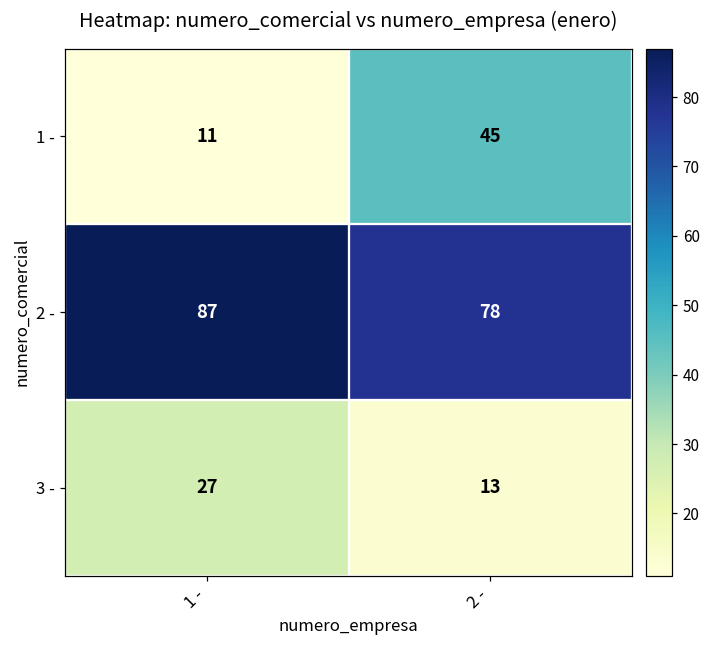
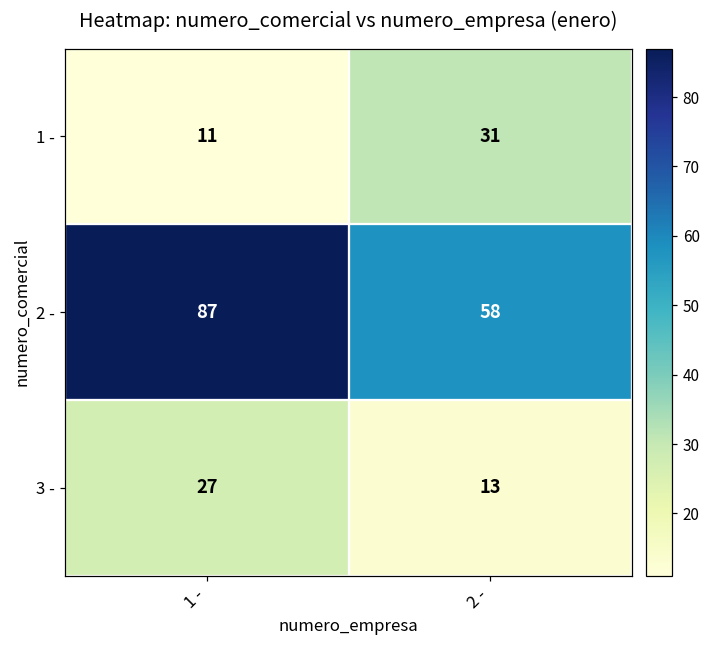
1 -, 2 -: 45 -> 31
2 -, 2 -: 78 -> 58
